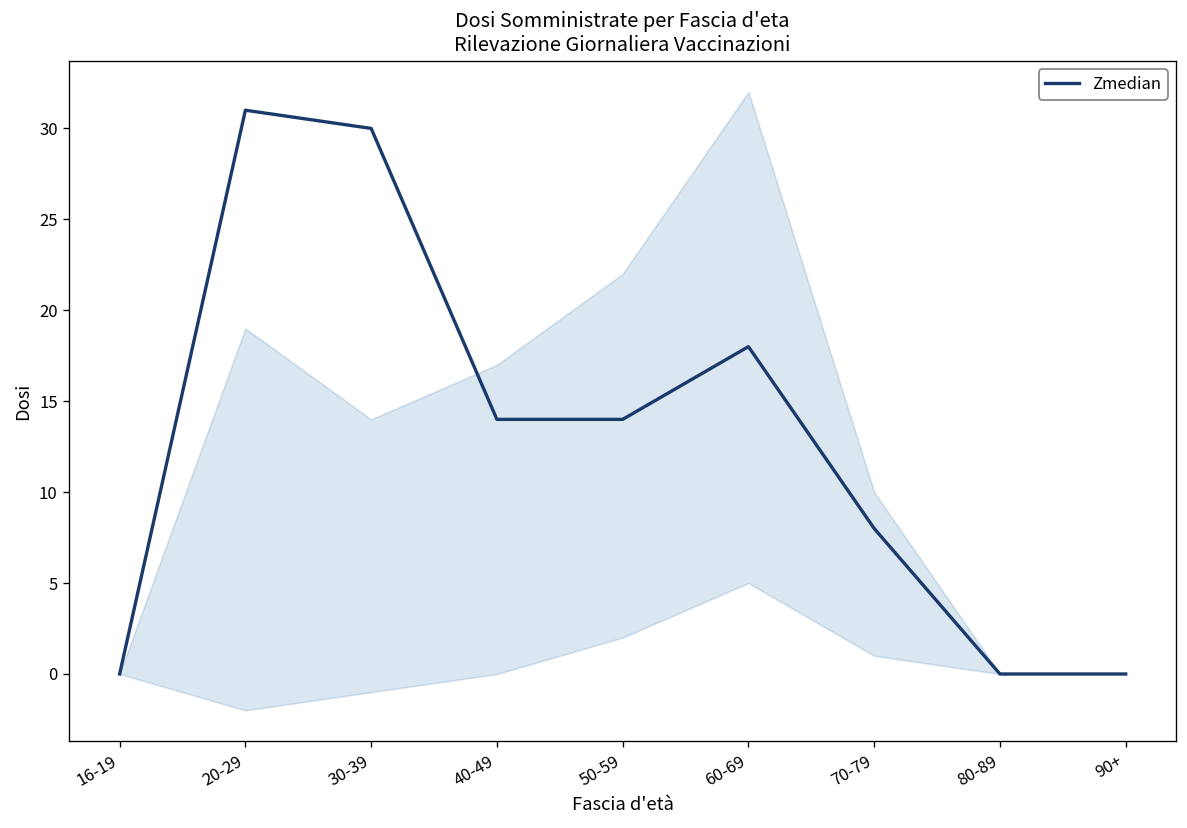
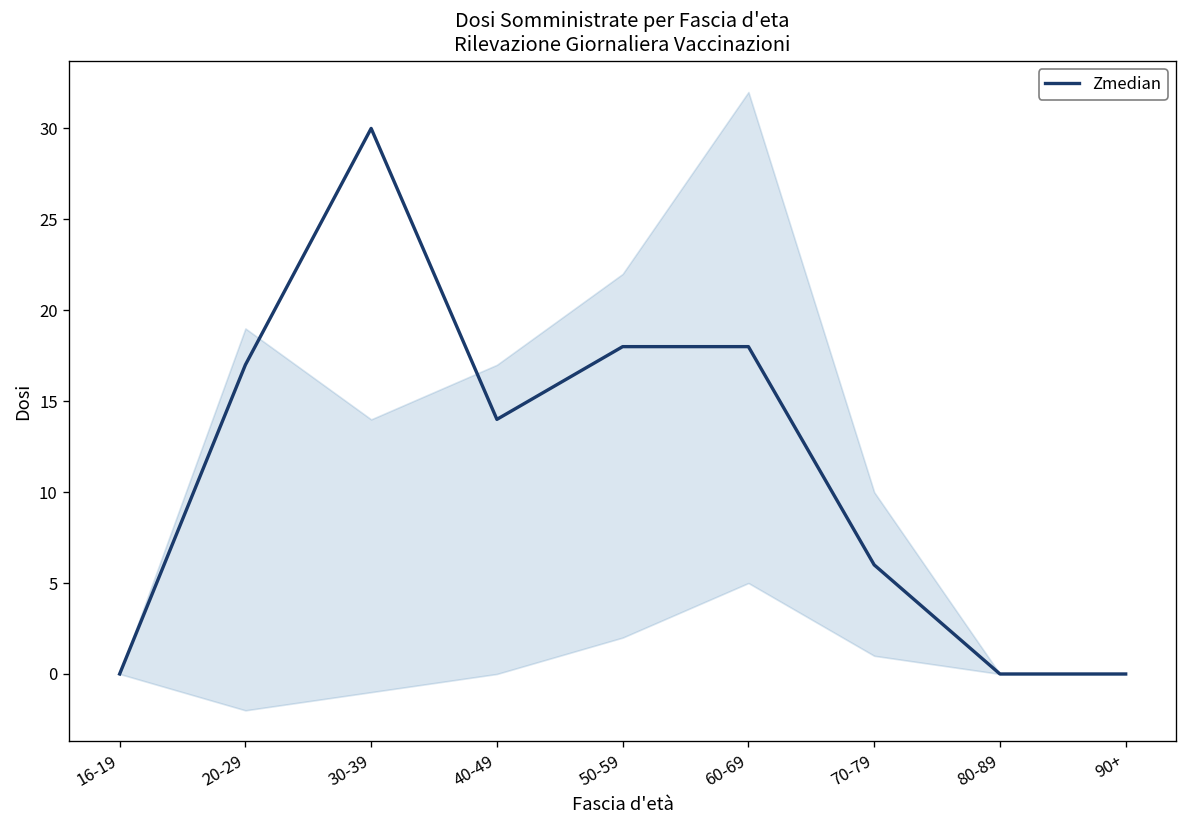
Zmedian, 20-29: 31 -> 17
Zmedian, 50-59: 14 -> 18
Zmedian, 70-79: 8 -> 6
